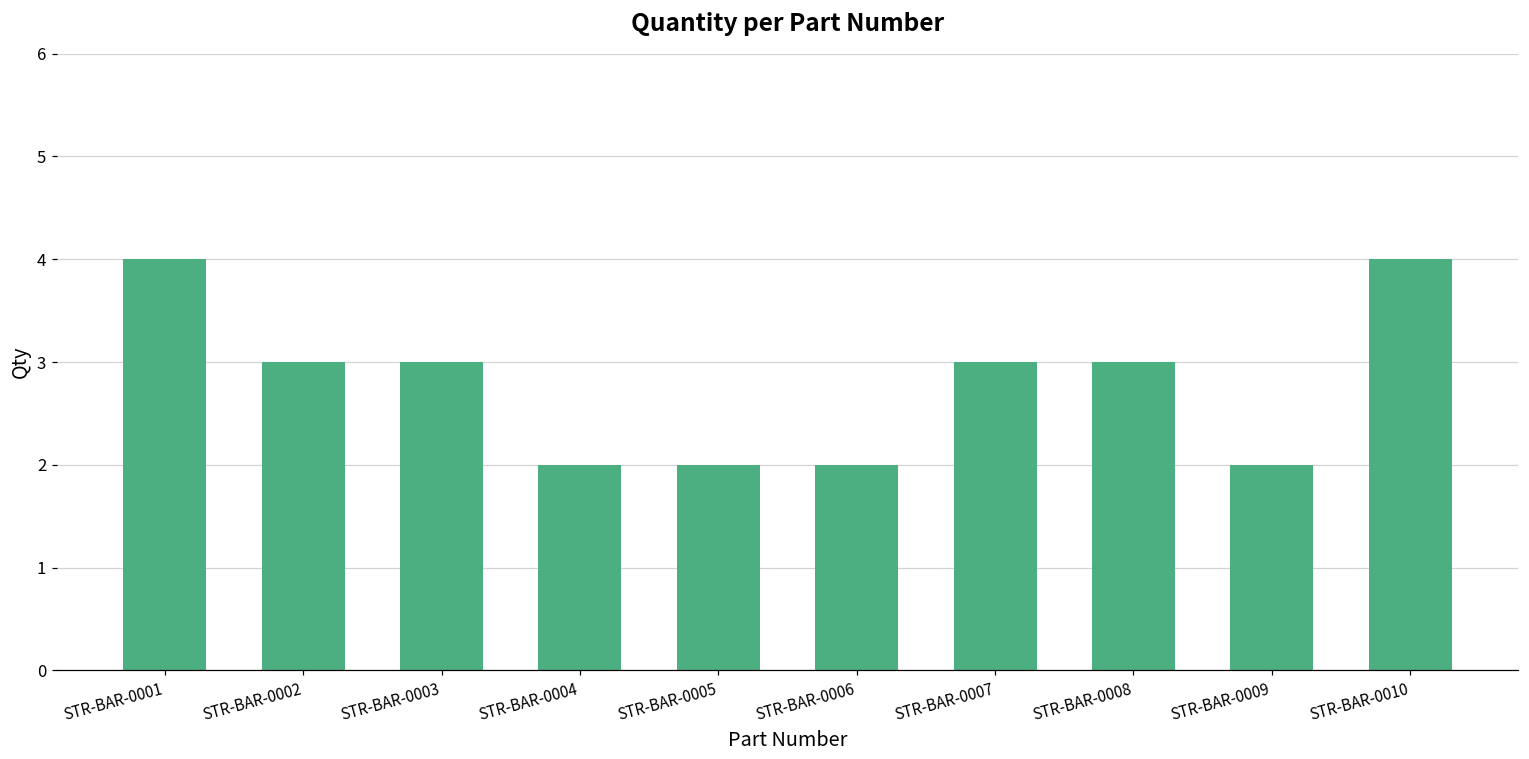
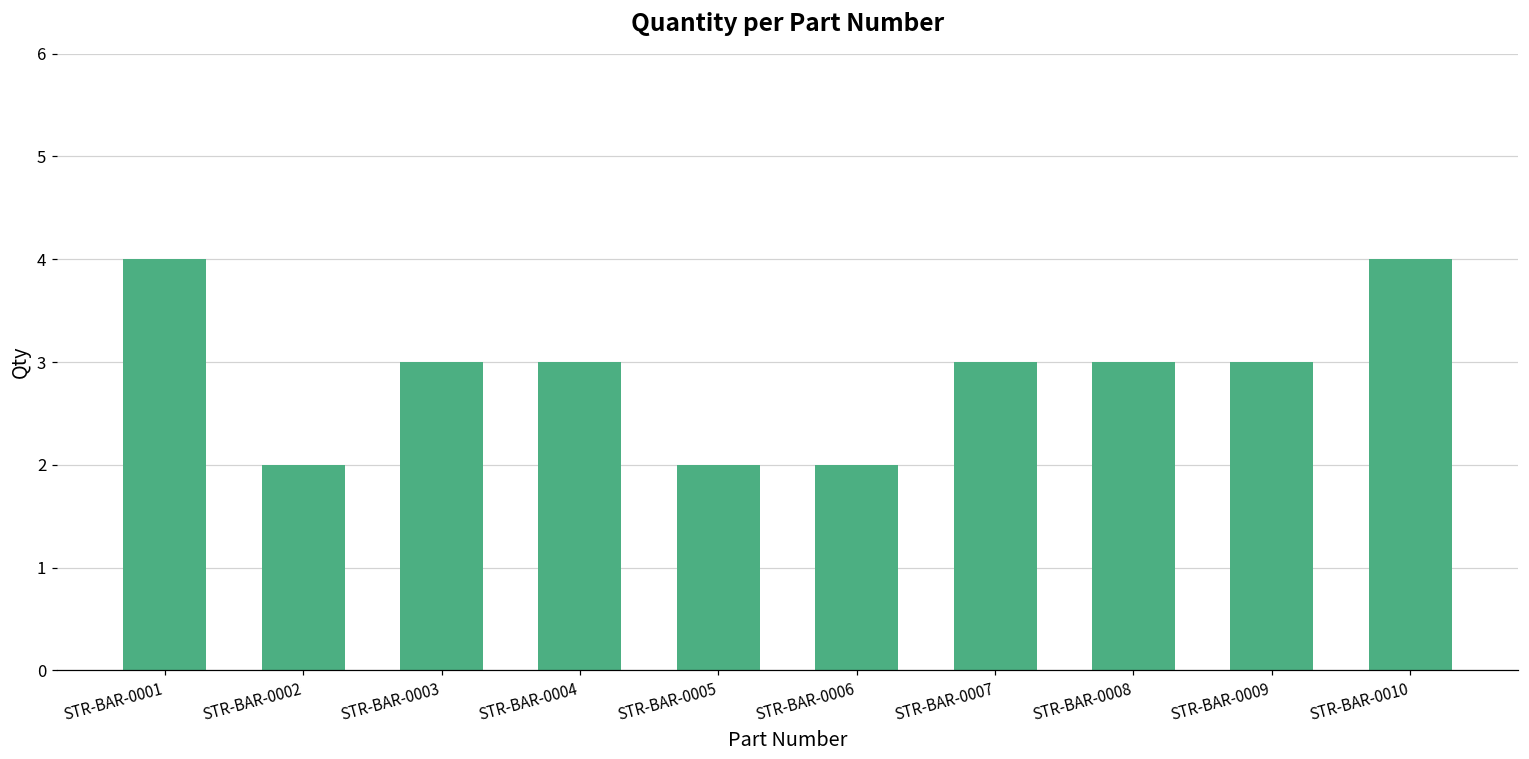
STR-BAR-0002: 3 -> 2
STR-BAR-0004: 2 -> 3
STR-BAR-0009: 2 -> 3
